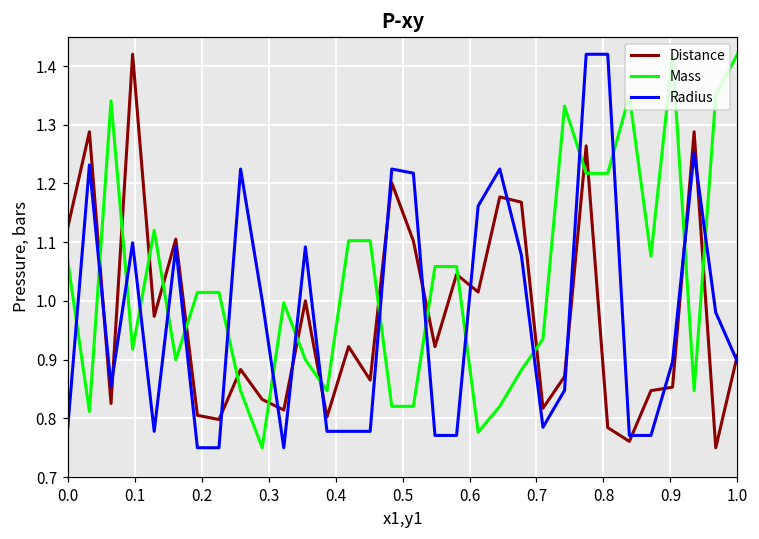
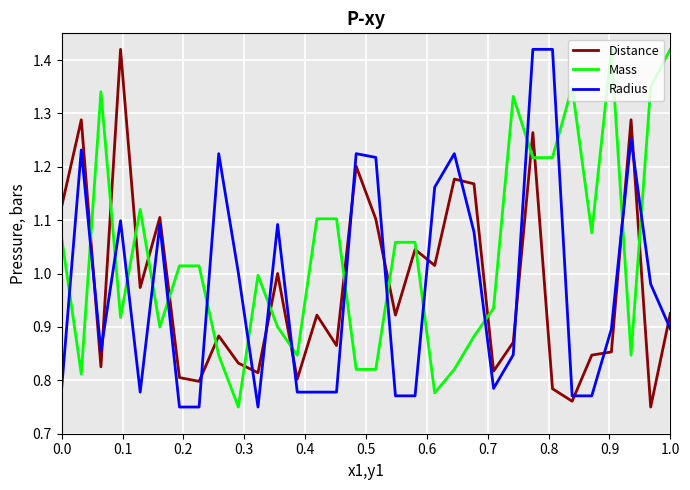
Distance, 1.0: 0.91 -> 0.93
